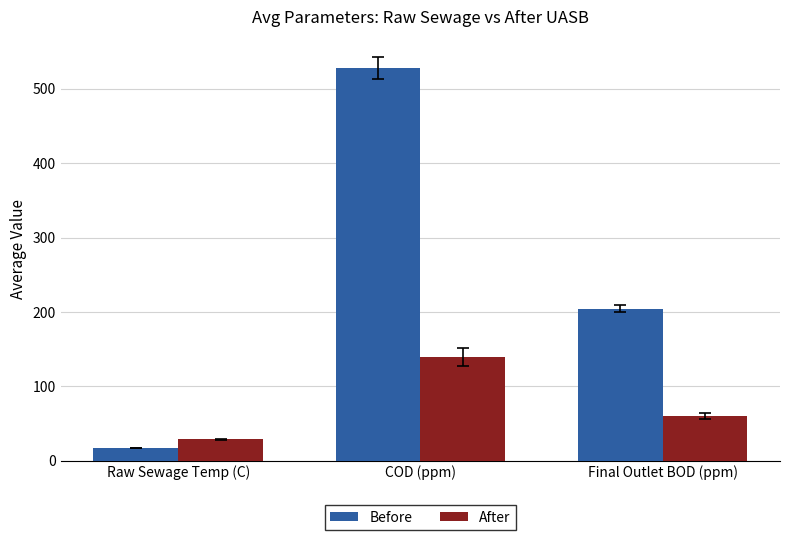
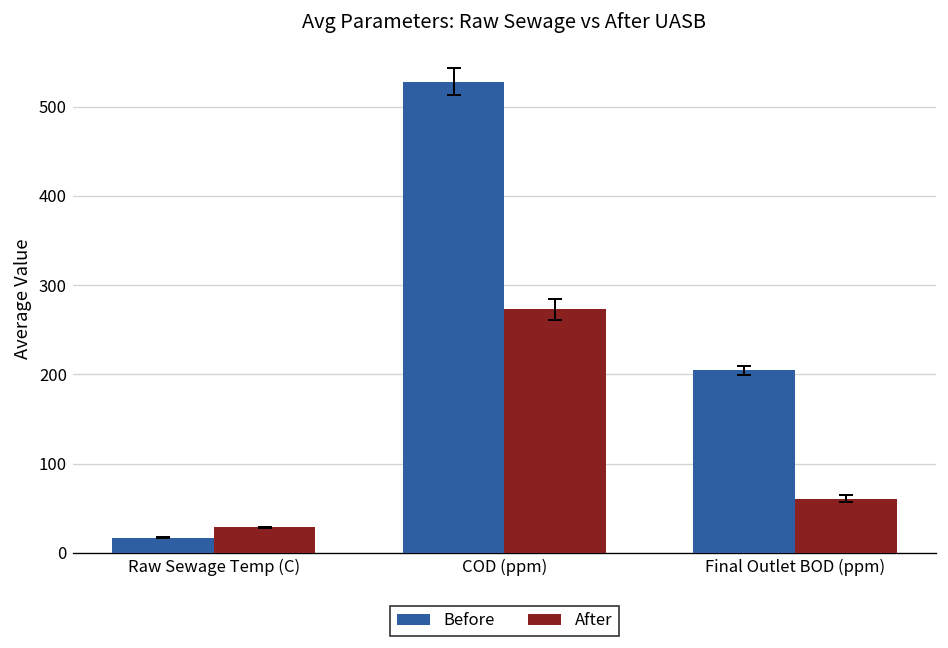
After, COD (ppm): 140 -> 270
